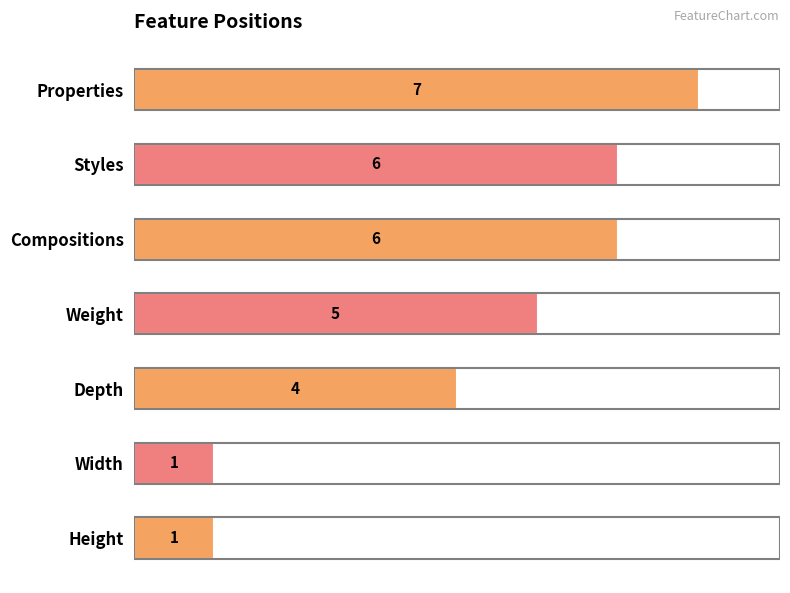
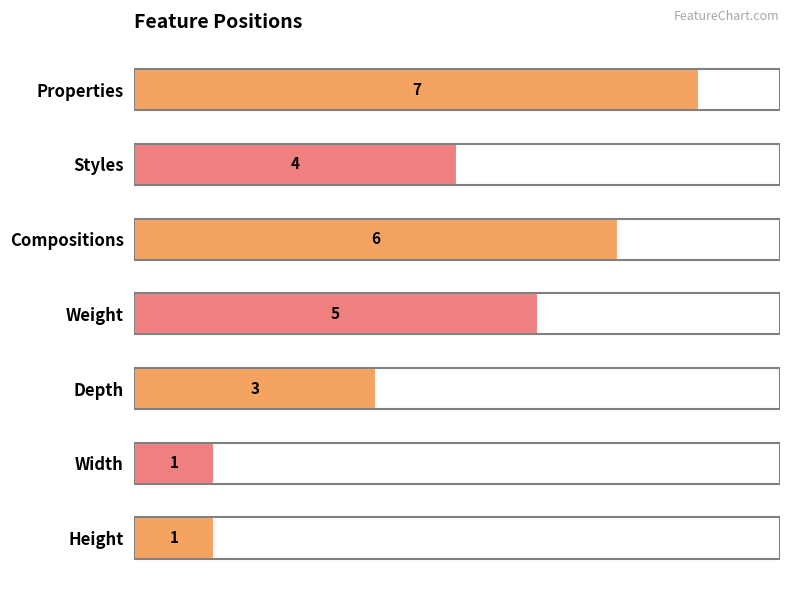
Styles: 6 -> 4
Depth: 4 -> 3
